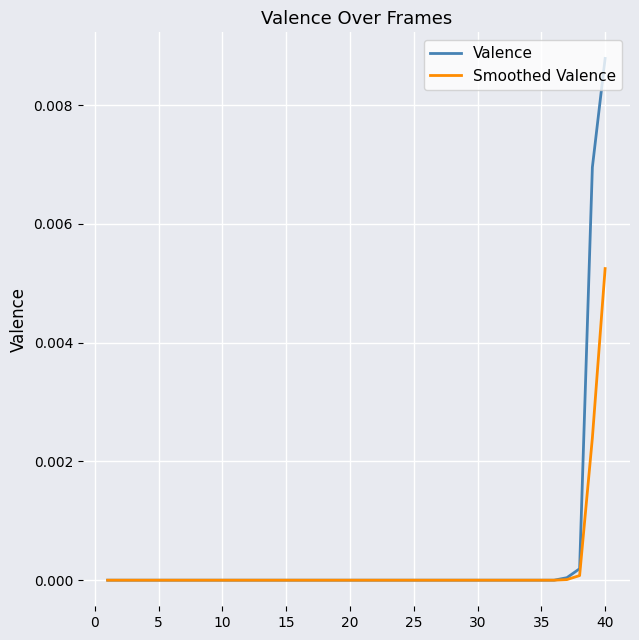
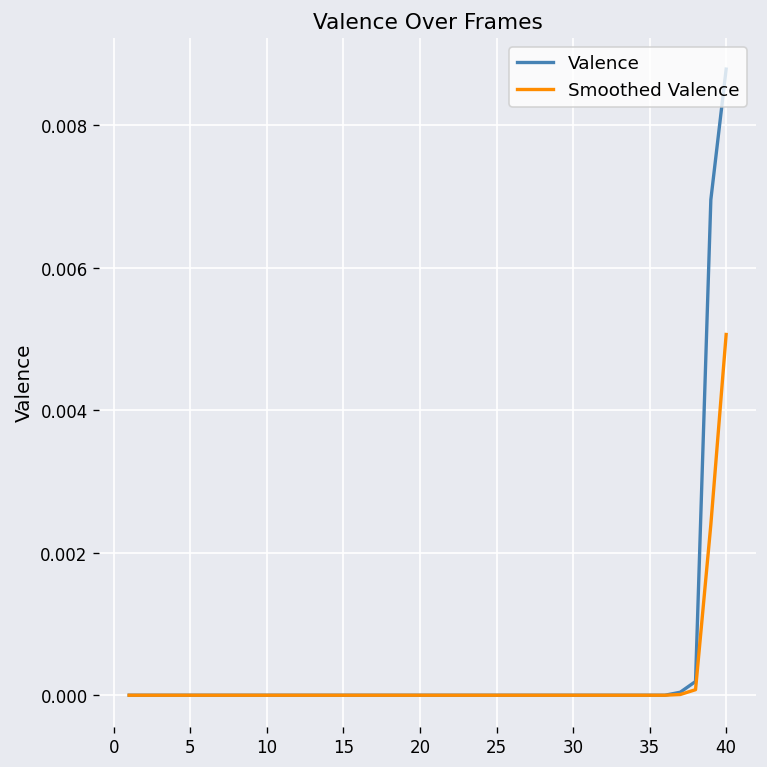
Smoothed Valence, 40: 0.0052 -> 0.0051
